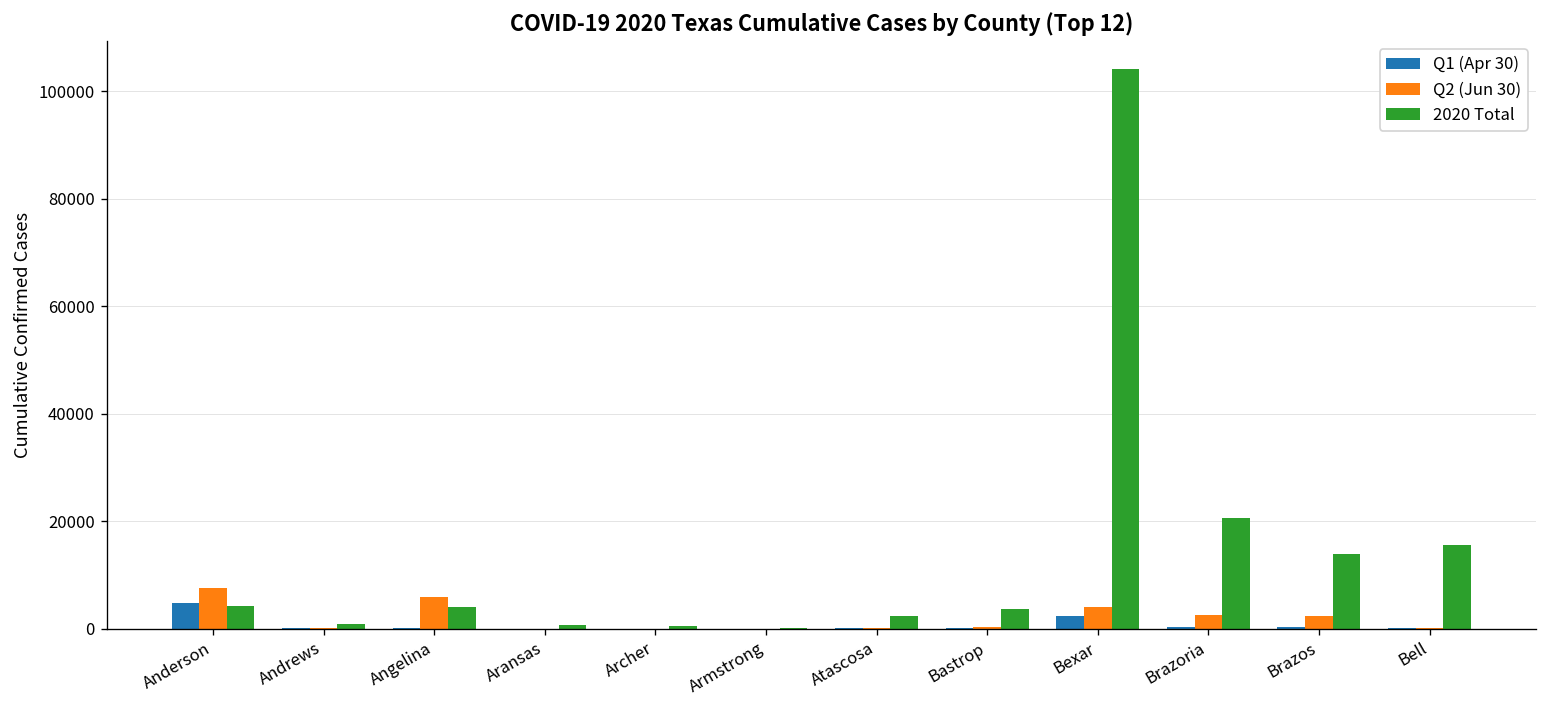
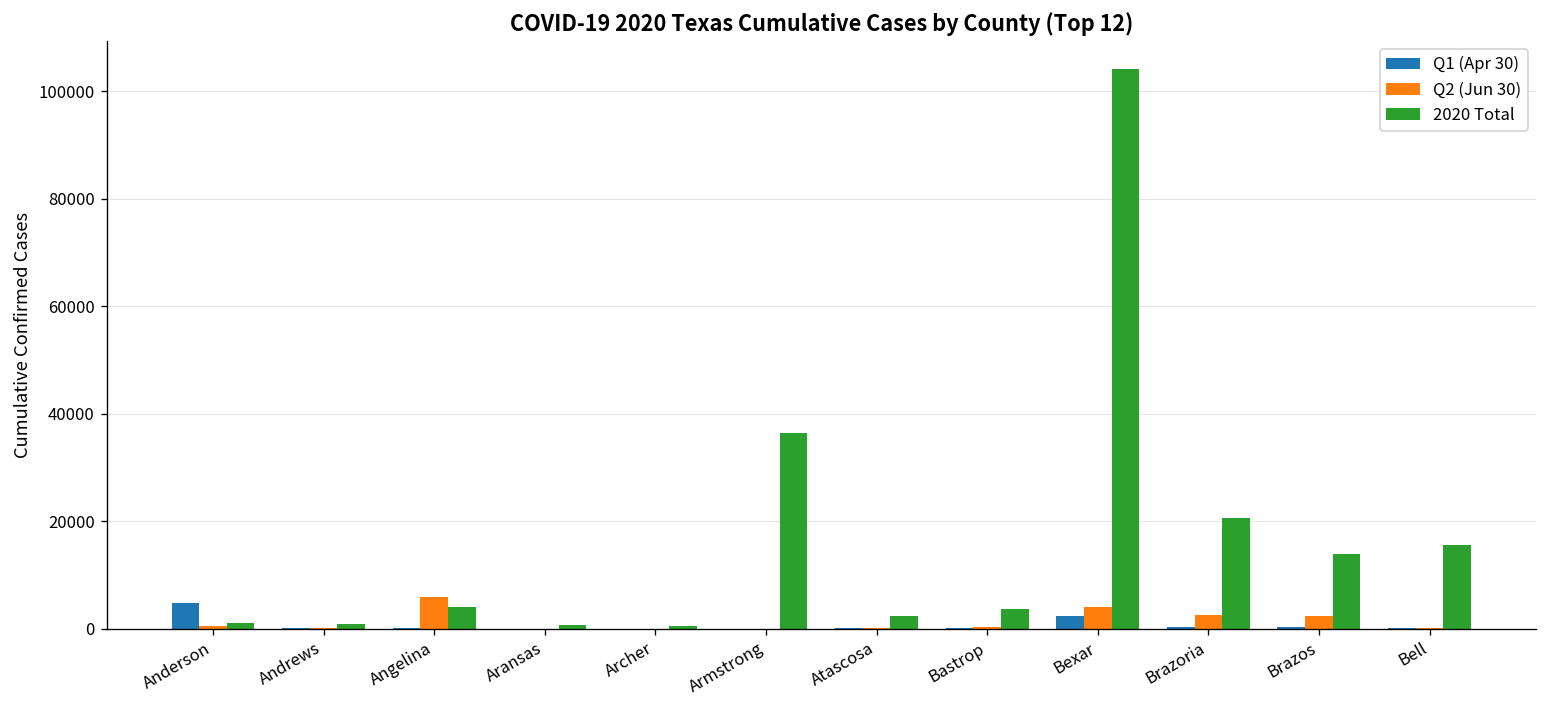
Q2 (Jun 30), Anderson: 8000 -> 0
2020 Total, Anderson: 4000 -> 1000
2020 Total, Armstrong: 0 -> 36000
